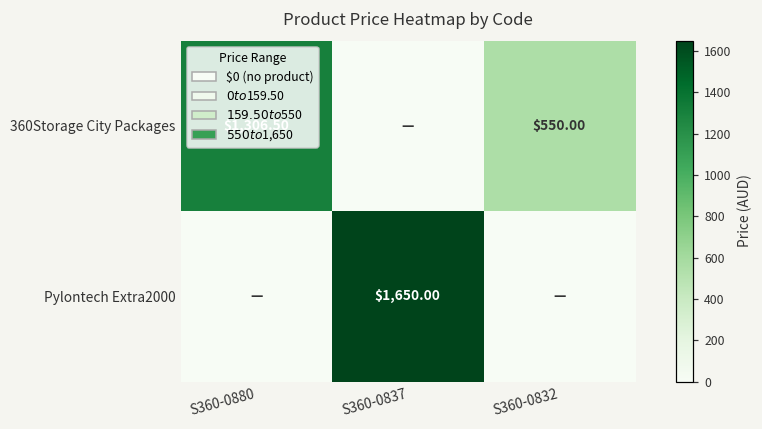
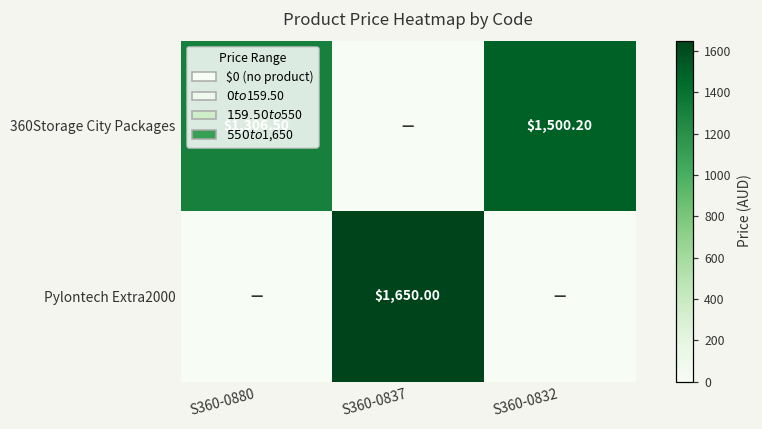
360Storage City Packages, S360-0832: $550.00 -> $1,500.20
